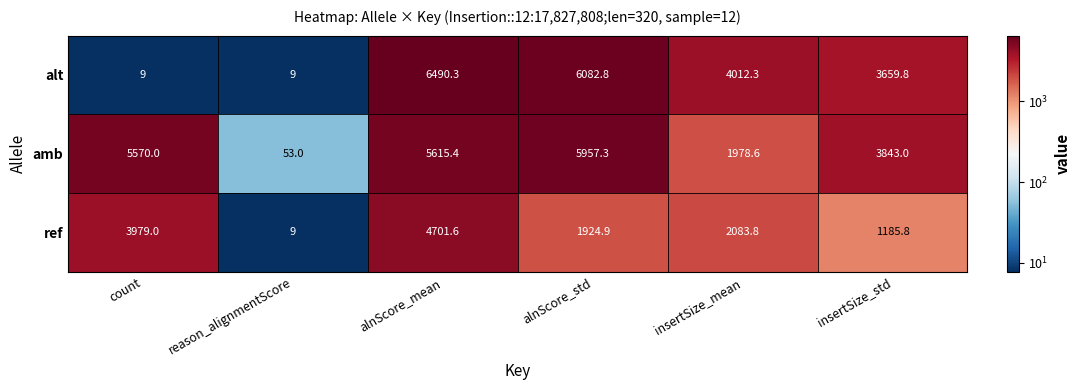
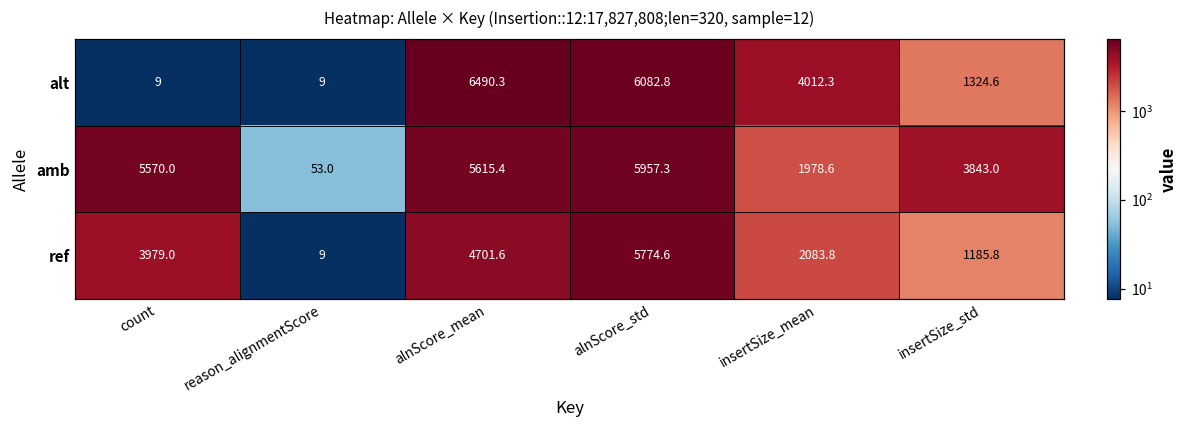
alt, insertSize_std: 3659.8 -> 1324.6
ref, alnScore_std: 1924.9 -> 5774.6
